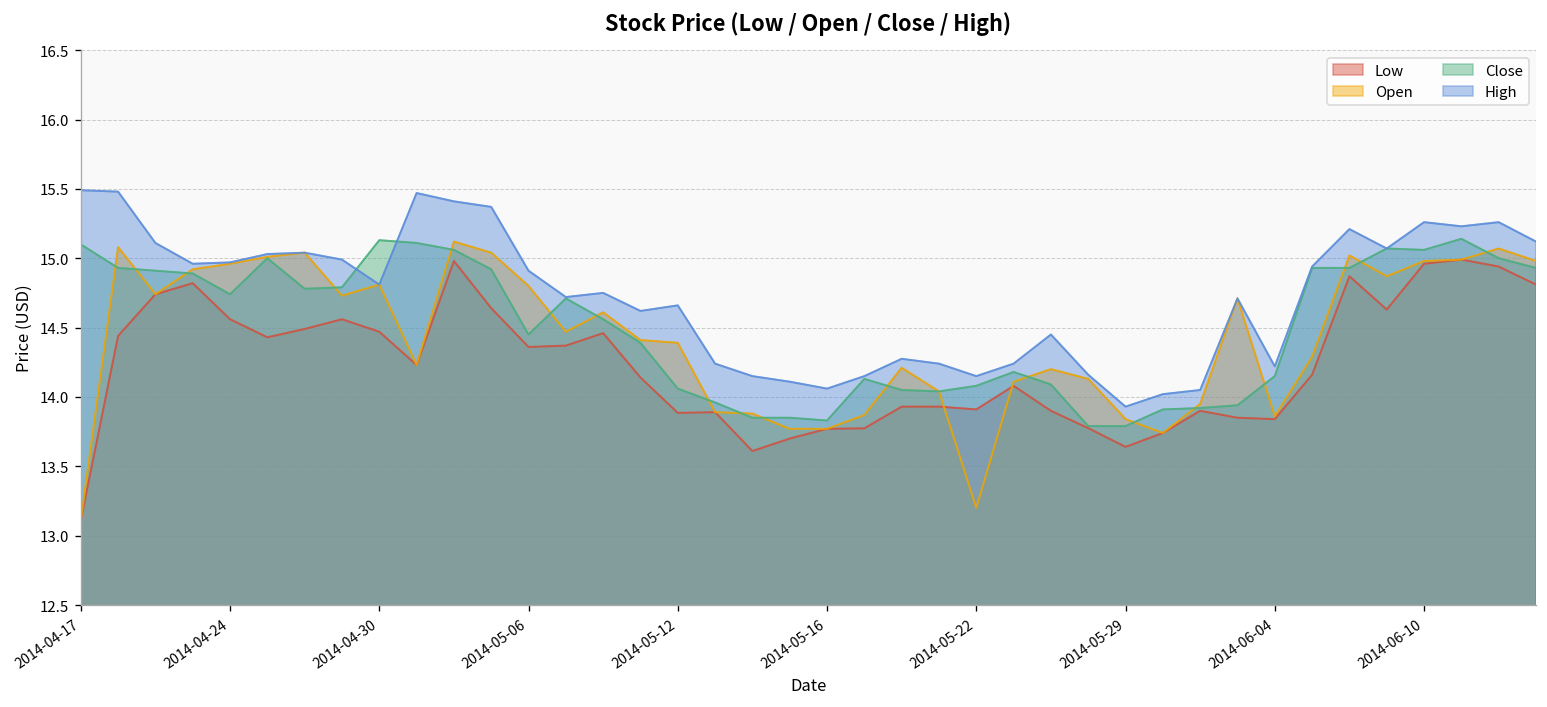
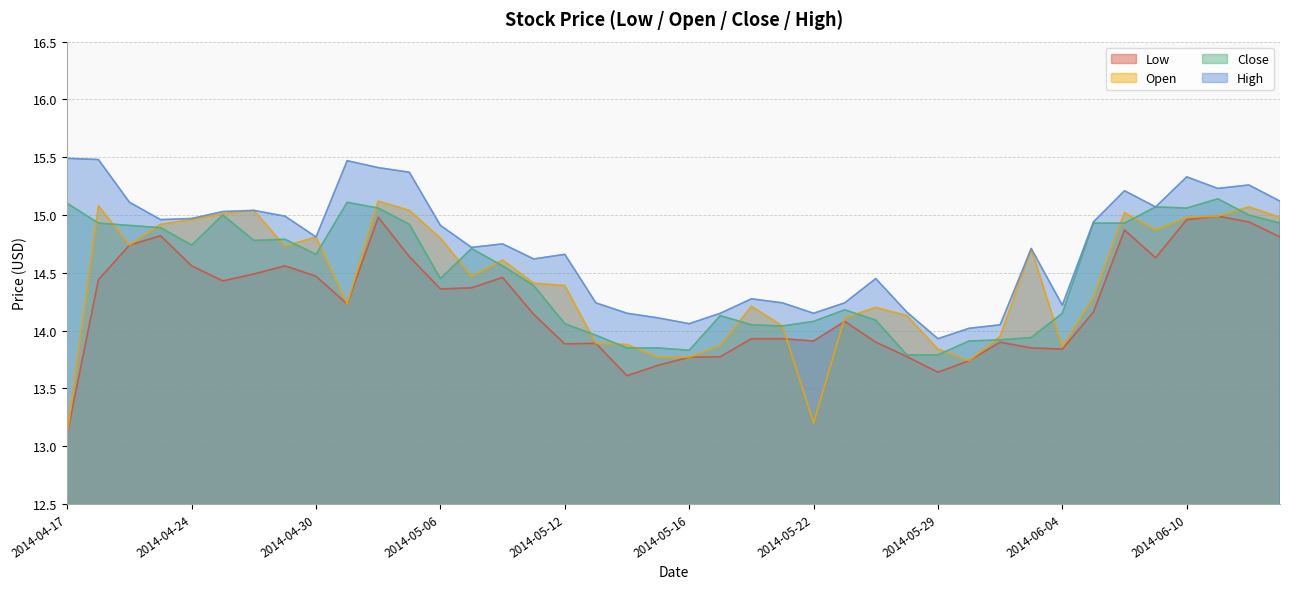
Close, 2014-04-30: 15.13 -> 14.66
High, 2014-06-10: 15.26 -> 15.33
